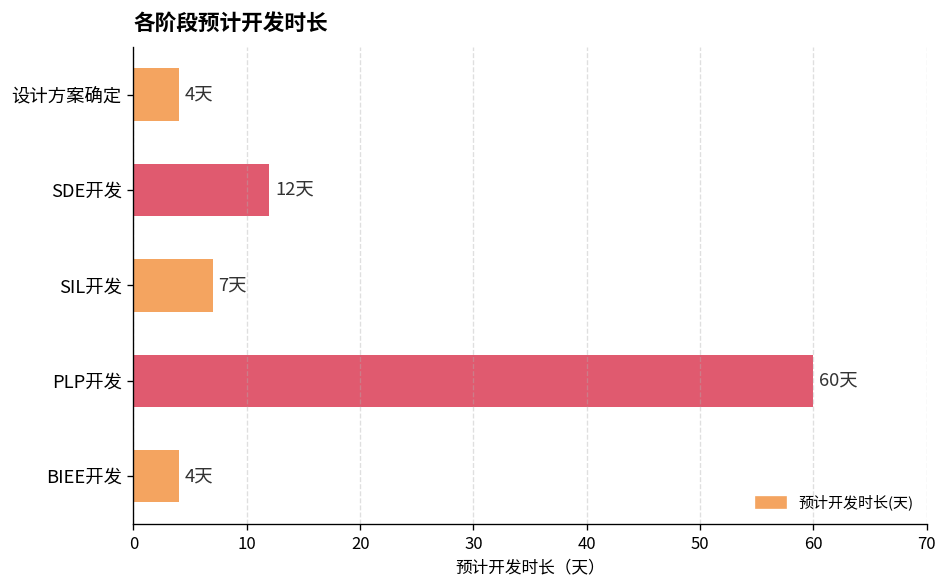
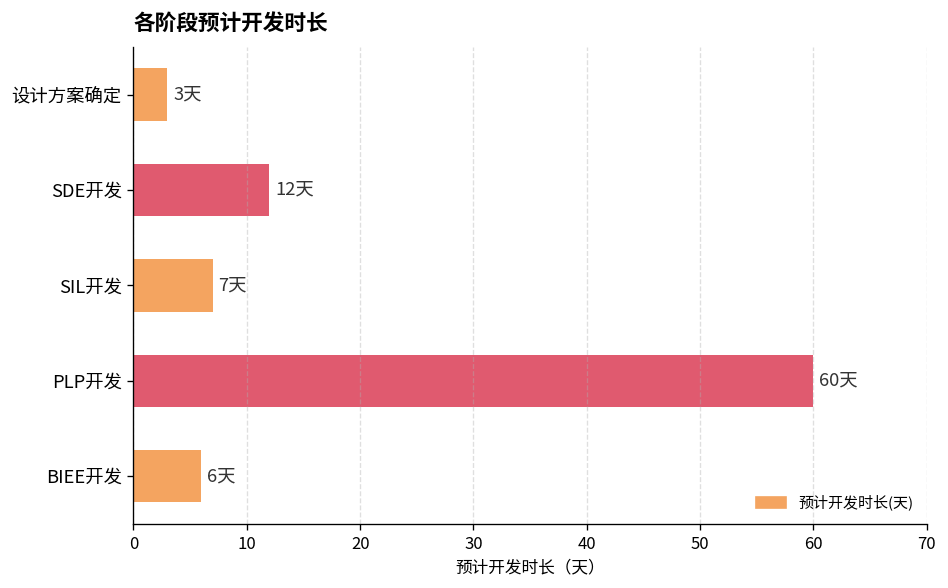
设计方案确定: 4天 -> 3天
BIEE开发: 4天 -> 6天
